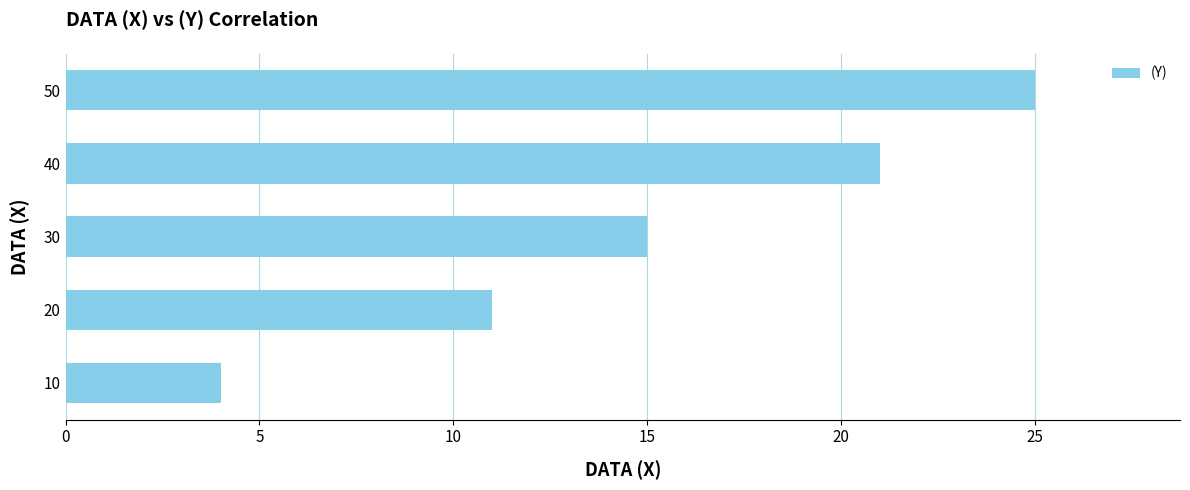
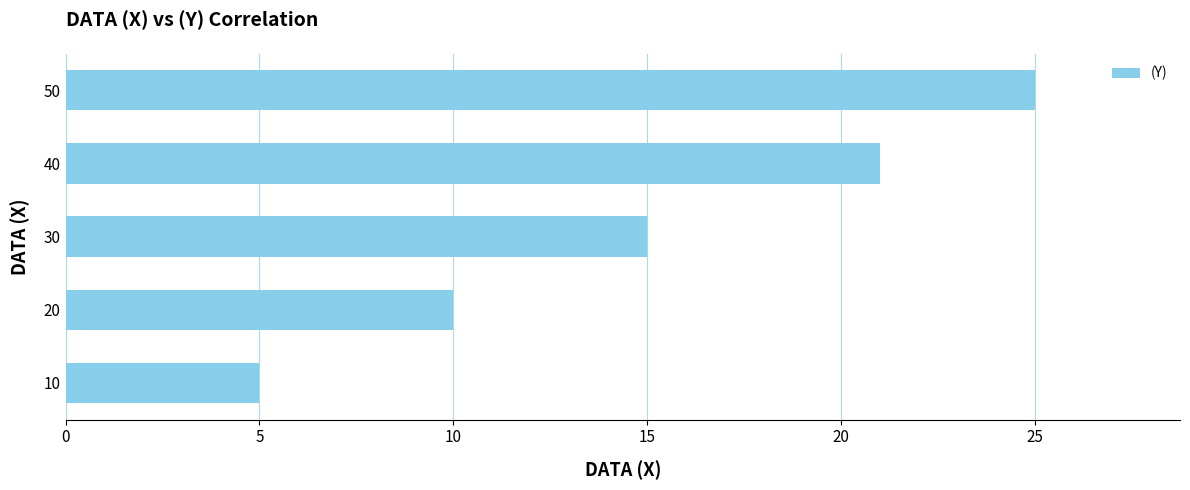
20: 11 -> 10
10: 4 -> 5
